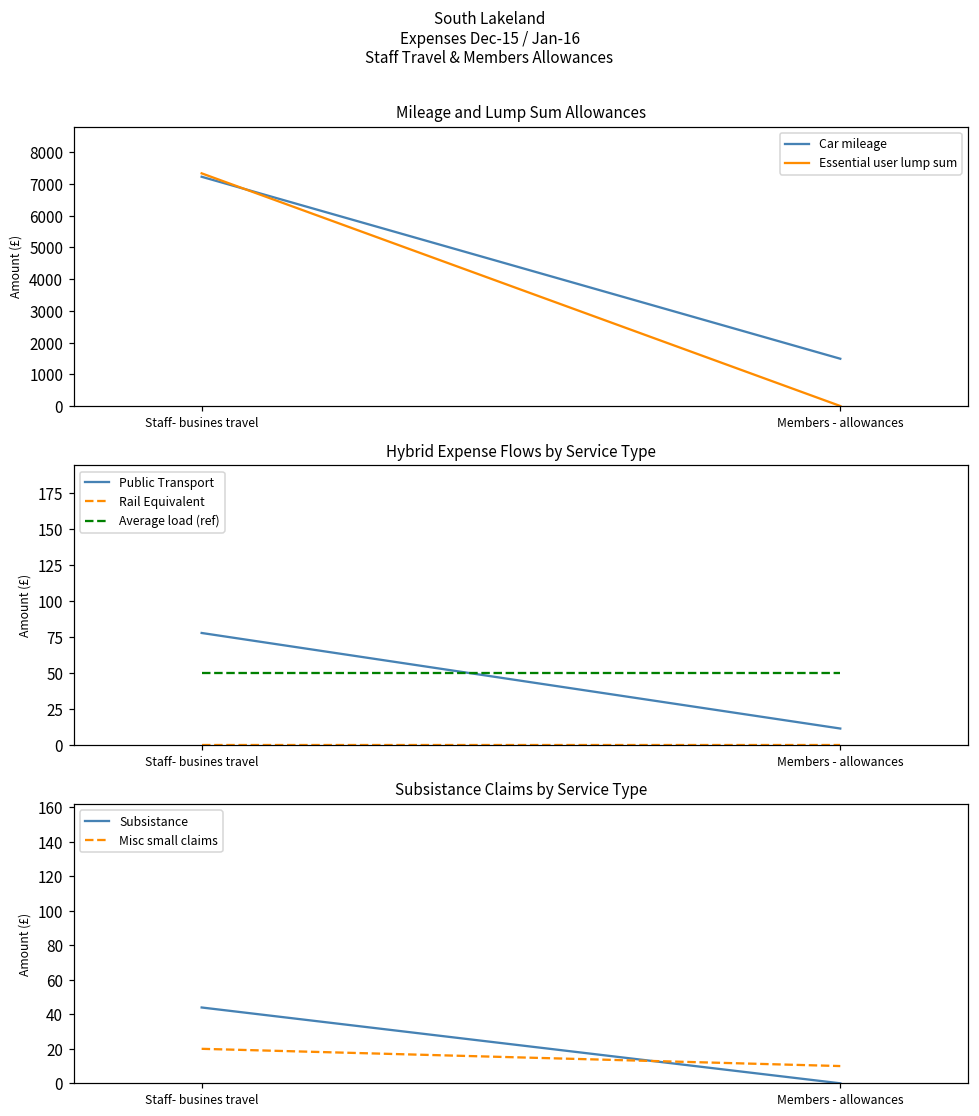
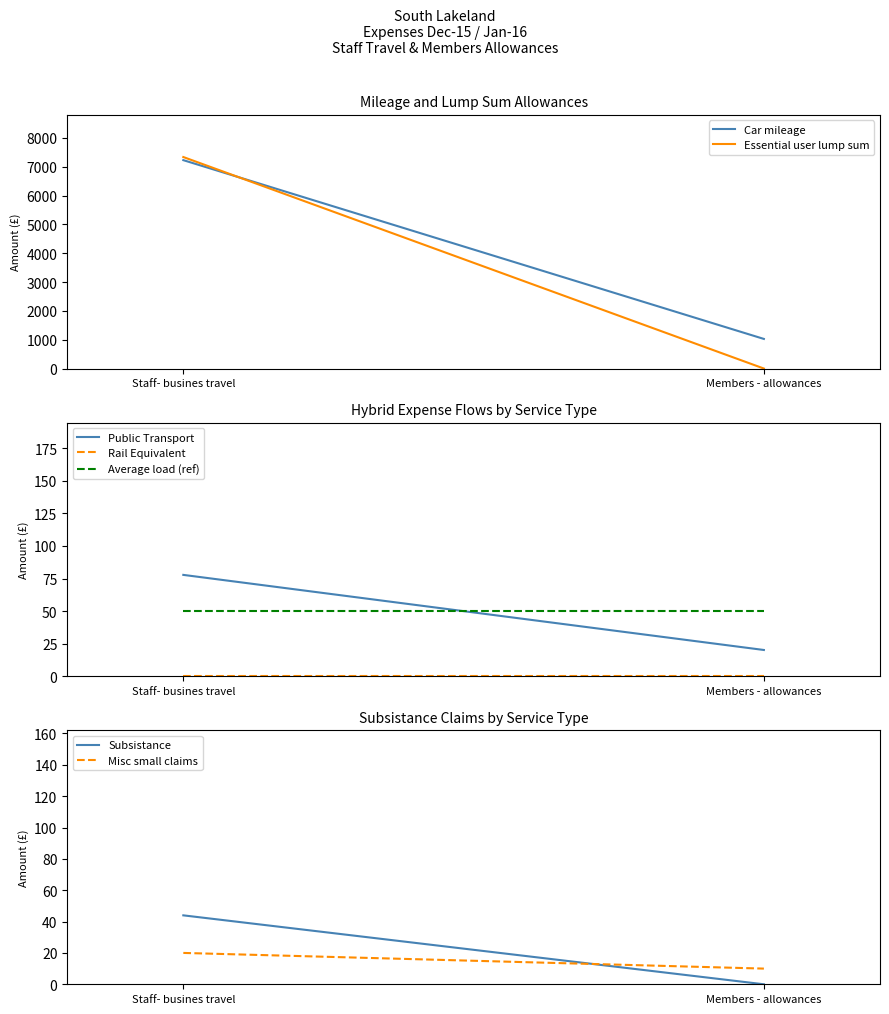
Mileage and Lump Sum Allowances, Car mileage, Members - allowances: 1500 -> 1000
Hybrid Expense Flows by Service Type, Public Transport, Members - allowances: 11 -> 20
